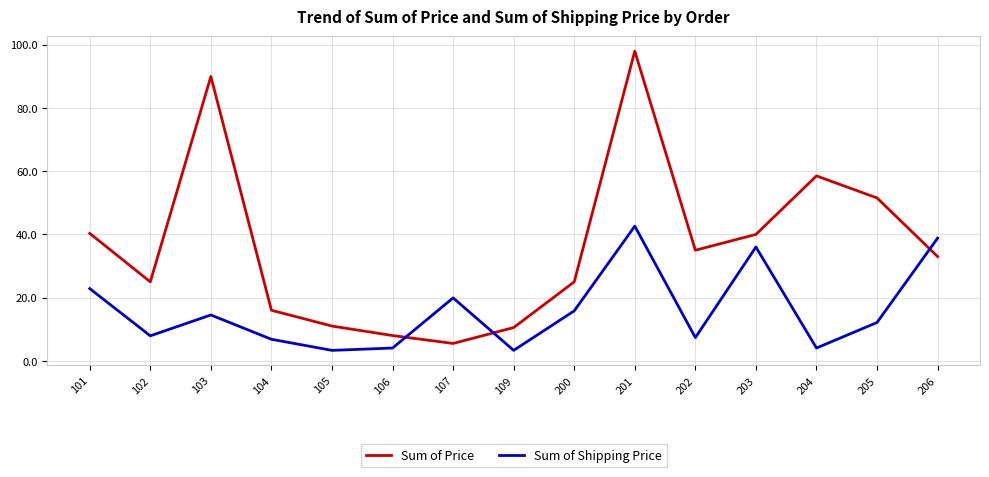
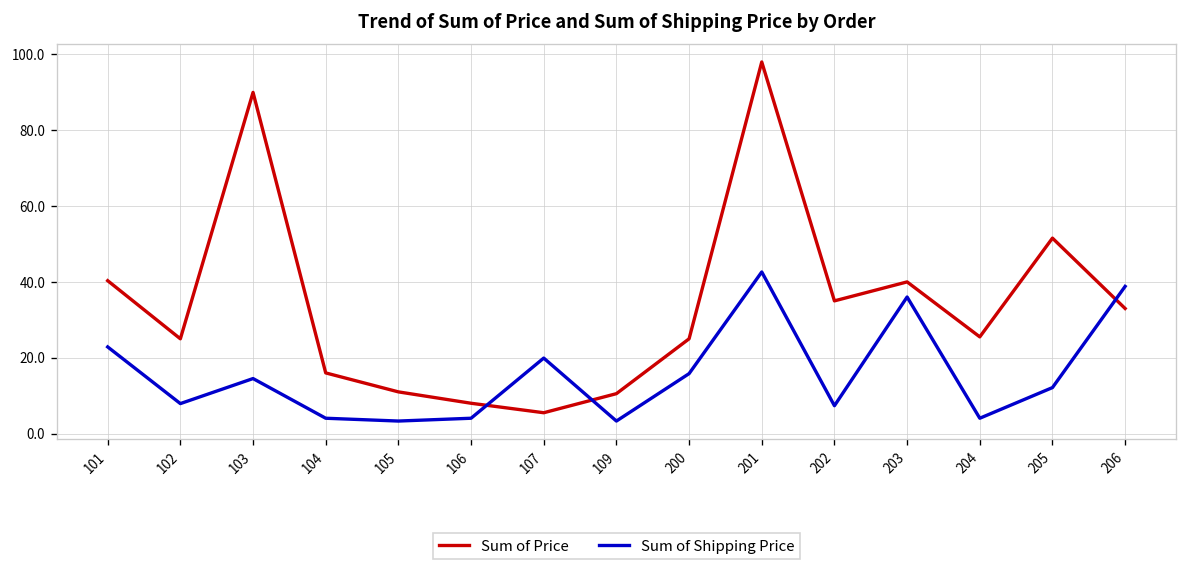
Sum of Shipping Price, 104: 7 -> 4
Sum of Price, 204: 58 -> 25
